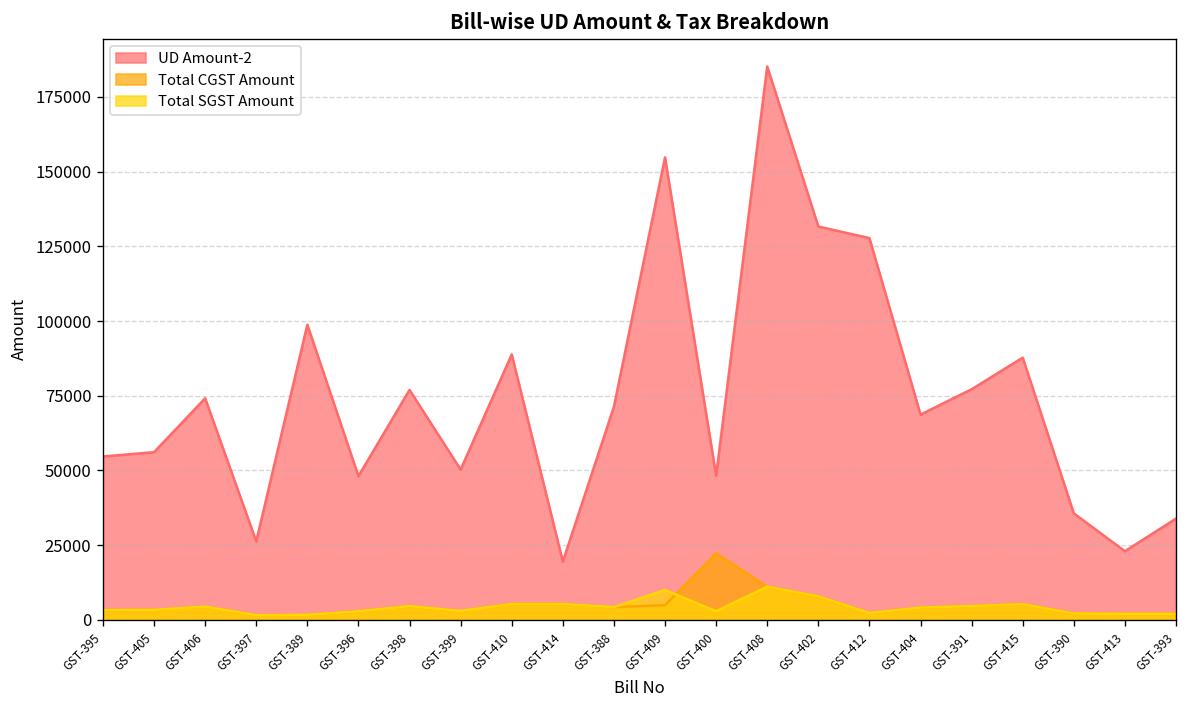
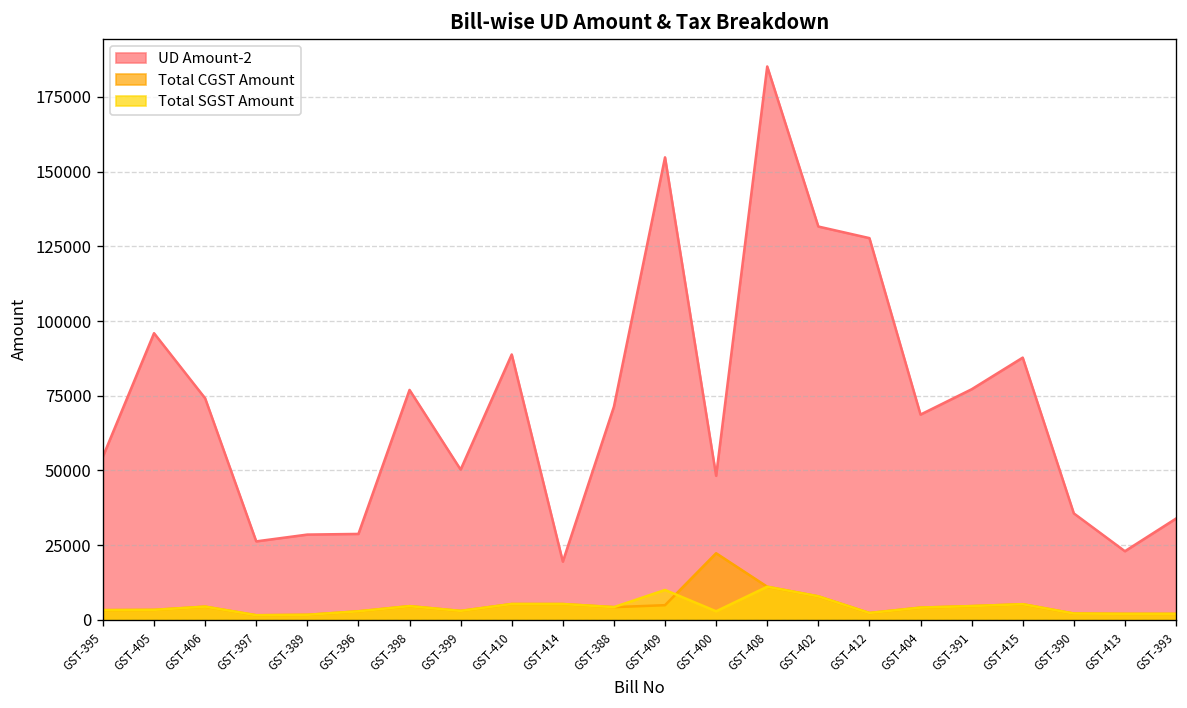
UD Amount-2, GST-405: 56000 -> 96000
UD Amount-2, GST-389: 99000 -> 29000
UD Amount-2, GST-396: 48000 -> 29000
